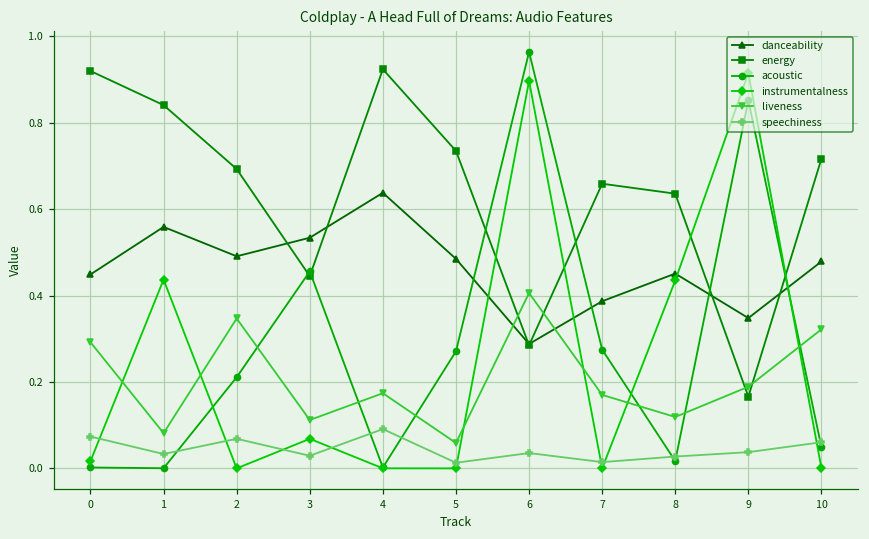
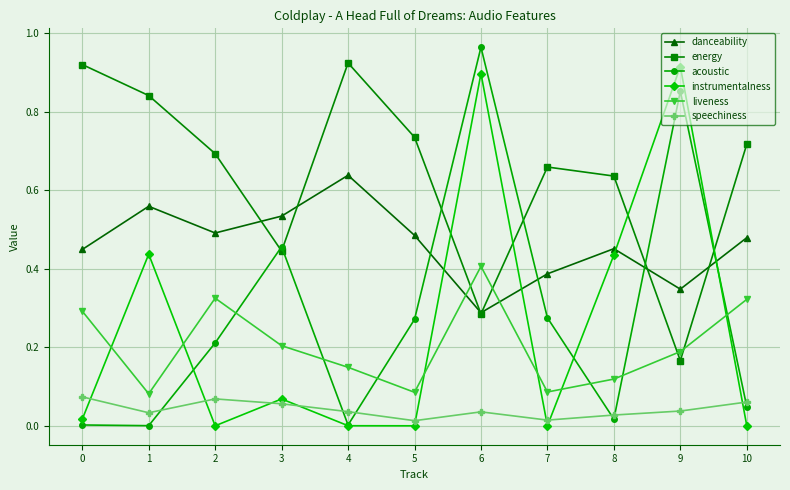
liveness, 2: 0.35 -> 0.33
liveness, 3: 0.11 -> 0.20
speechiness, 3: 0.03 -> 0.06
liveness, 4: 0.17 -> 0.15
speechiness, 4: 0.09 -> 0.04
liveness, 5: 0.06 -> 0.09
liveness, 7: 0.17 -> 0.09
